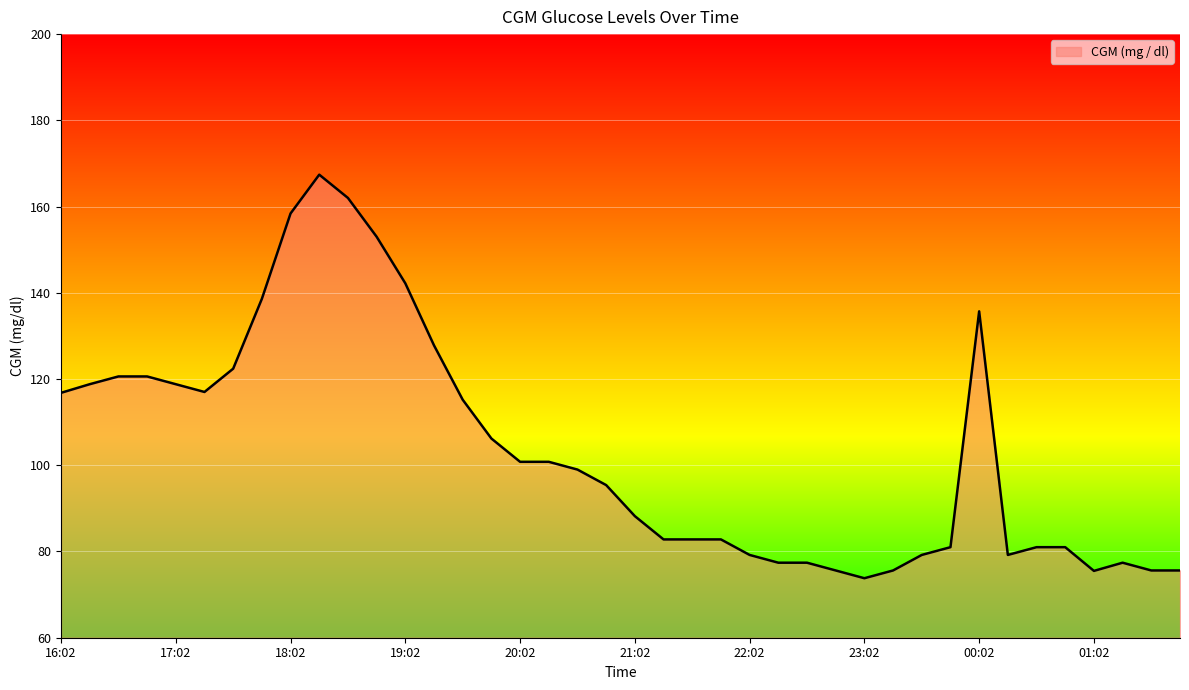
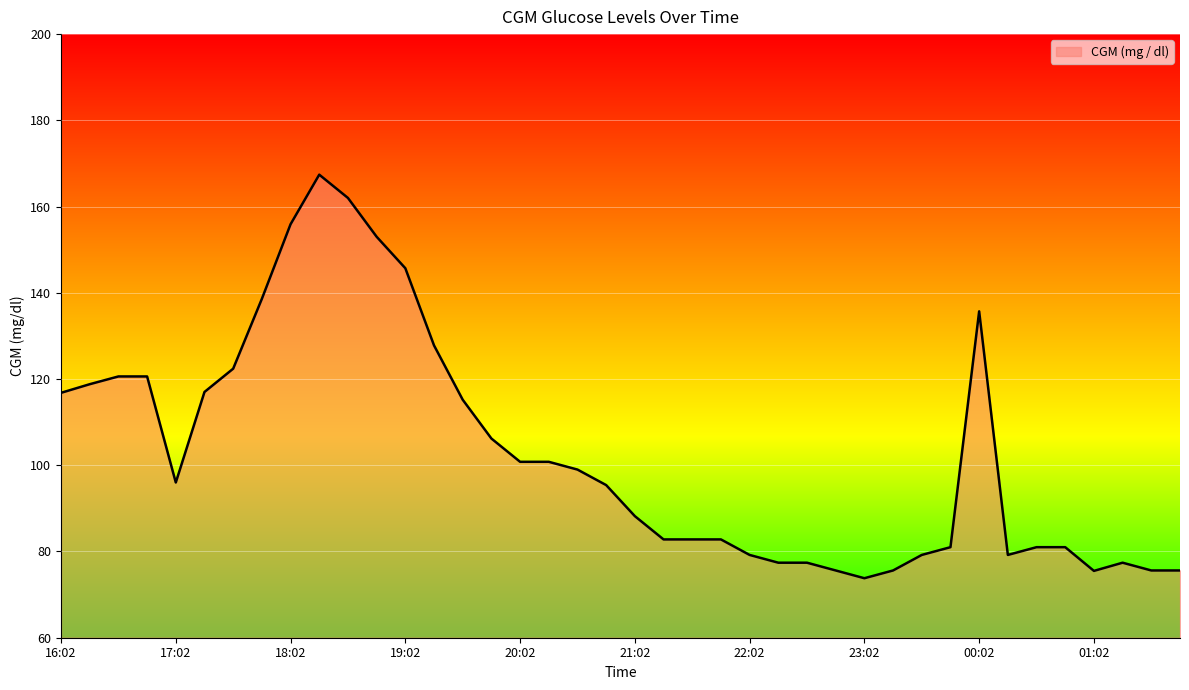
17:02: 119 -> 96
18:02: 158 -> 156
19:02: 142 -> 146
